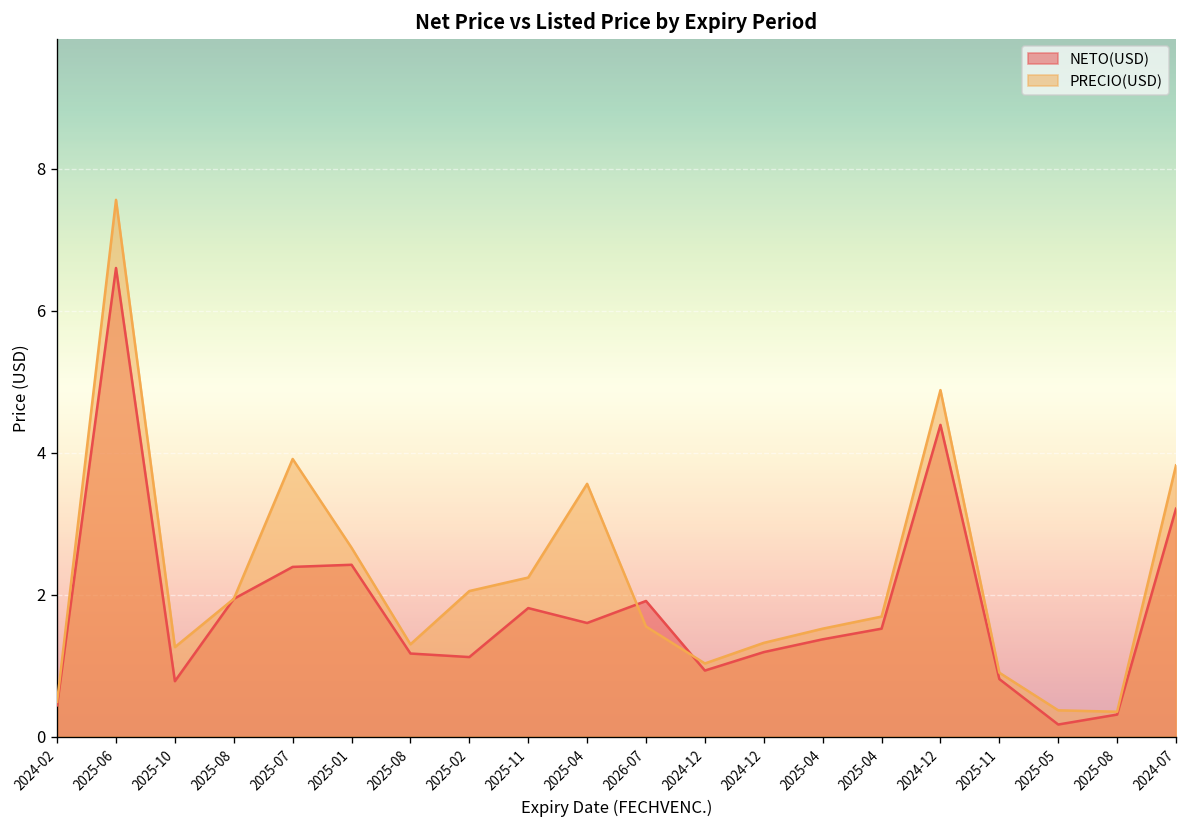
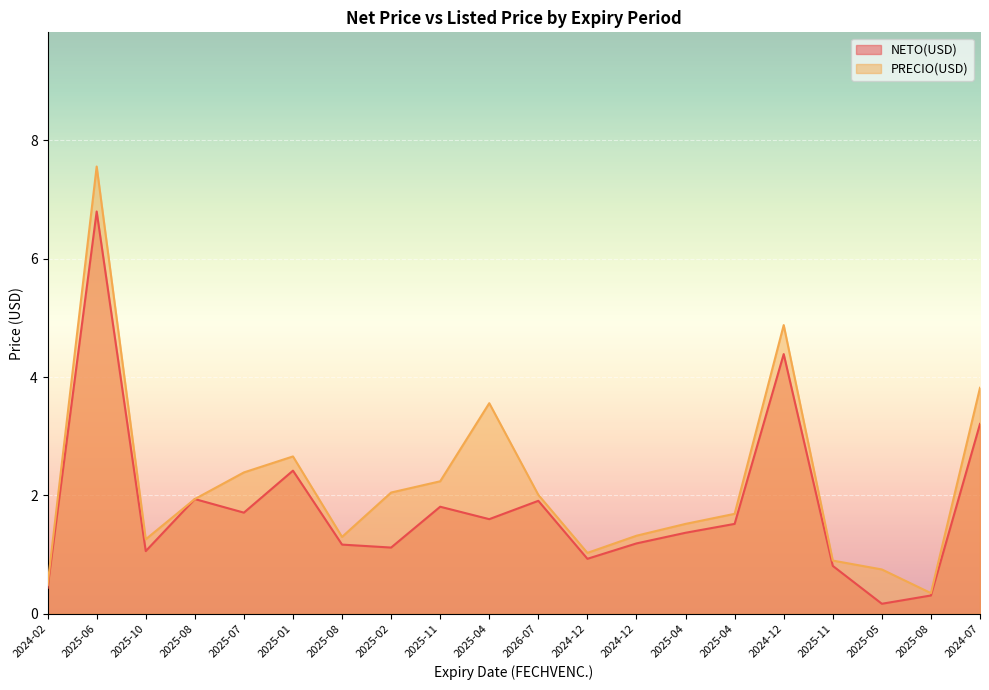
NETO(USD), 2025-06: 6.6 -> 6.8
NETO(USD), 2025-10: 0.8 -> 1.1
NETO(USD), 2025-07: 2.4 -> 1.7
PRECIO(USD), 2025-07: 3.9 -> 2.4
PRECIO(USD), 2026-07: 1.6 -> 2.0
PRECIO(USD), 2025-05: 0.4 -> 0.8
